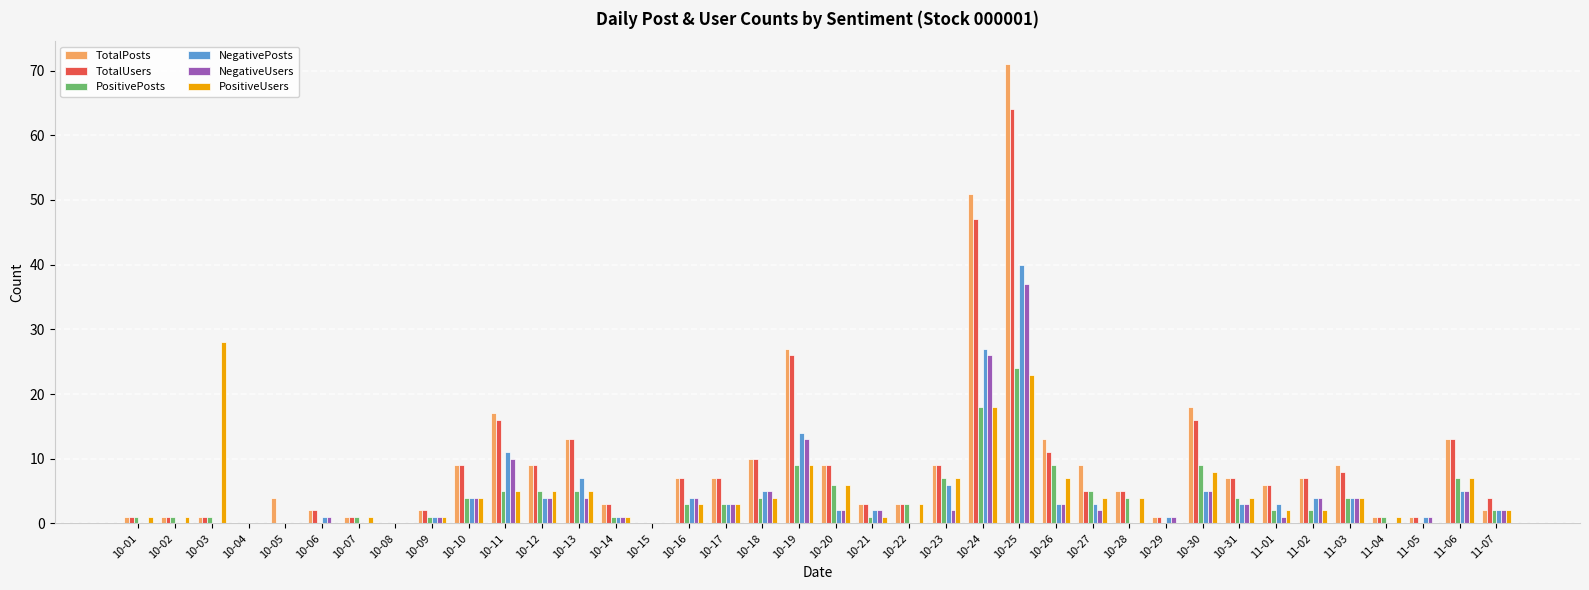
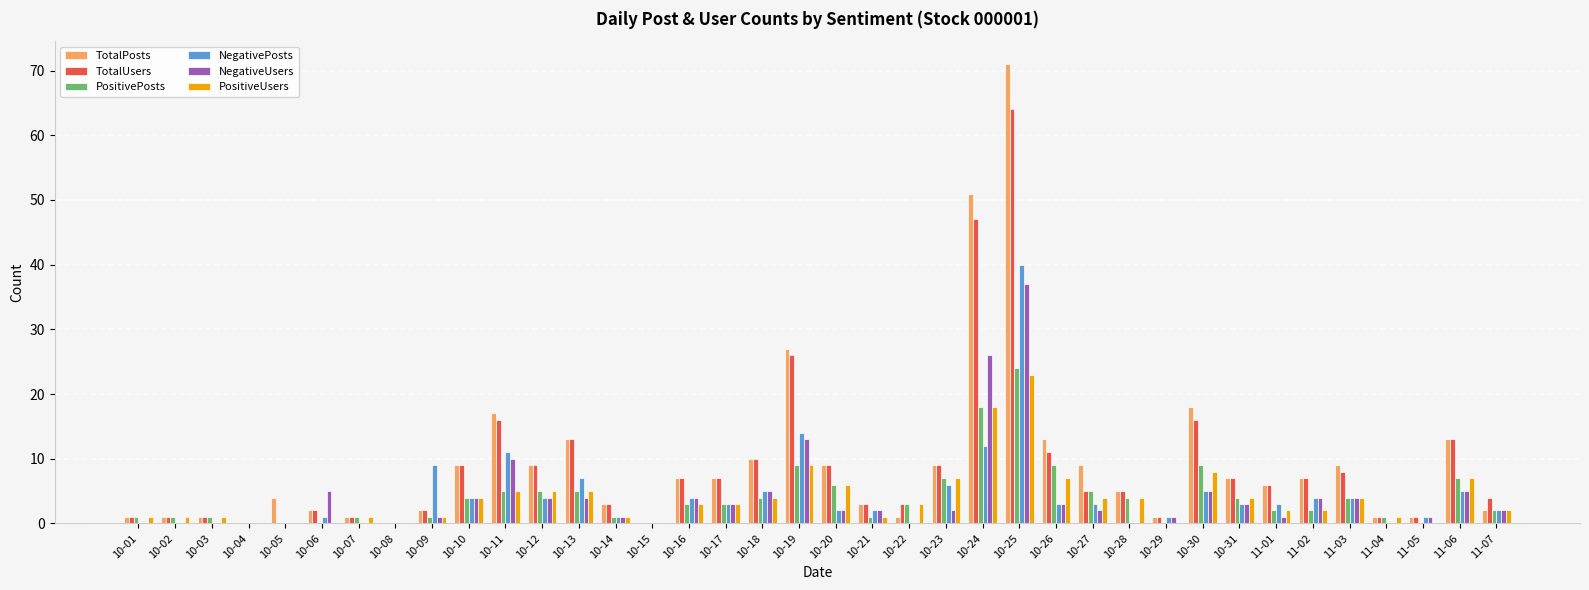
PositiveUsers, 10-03: 28 -> 1
NegativeUsers, 10-06: 1 -> 5
NegativePosts, 10-09: 1 -> 9
TotalPosts, 10-22: 3 -> 1
NegativePosts, 10-24: 27 -> 12
